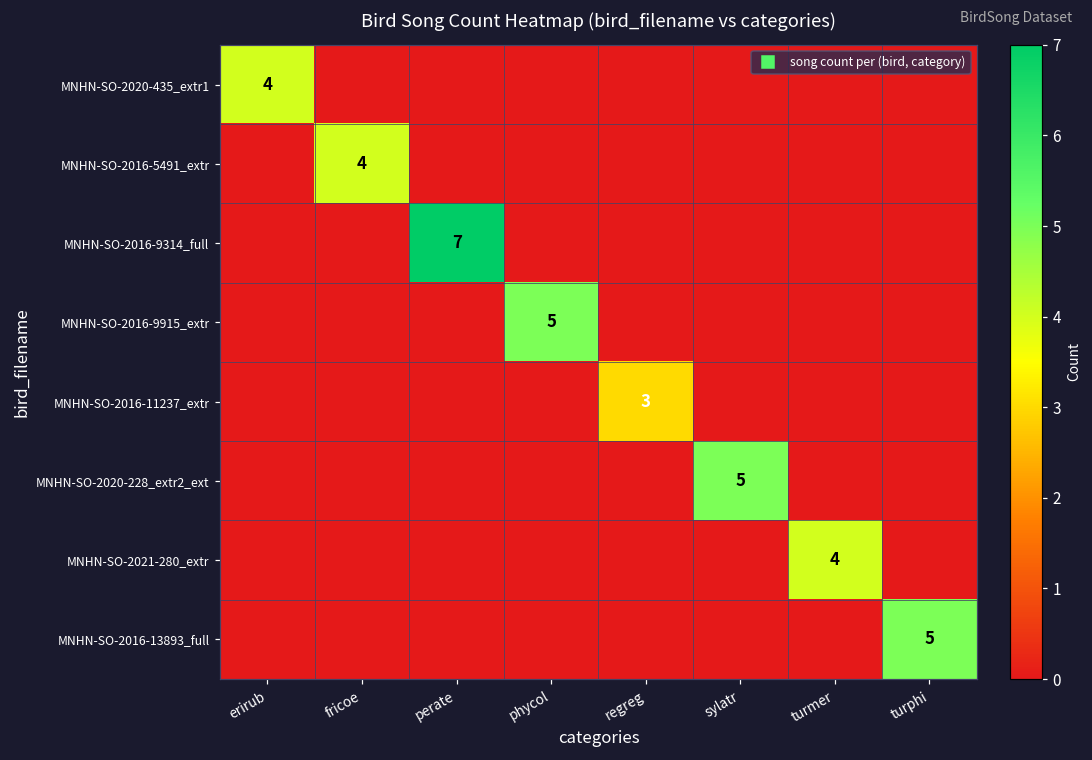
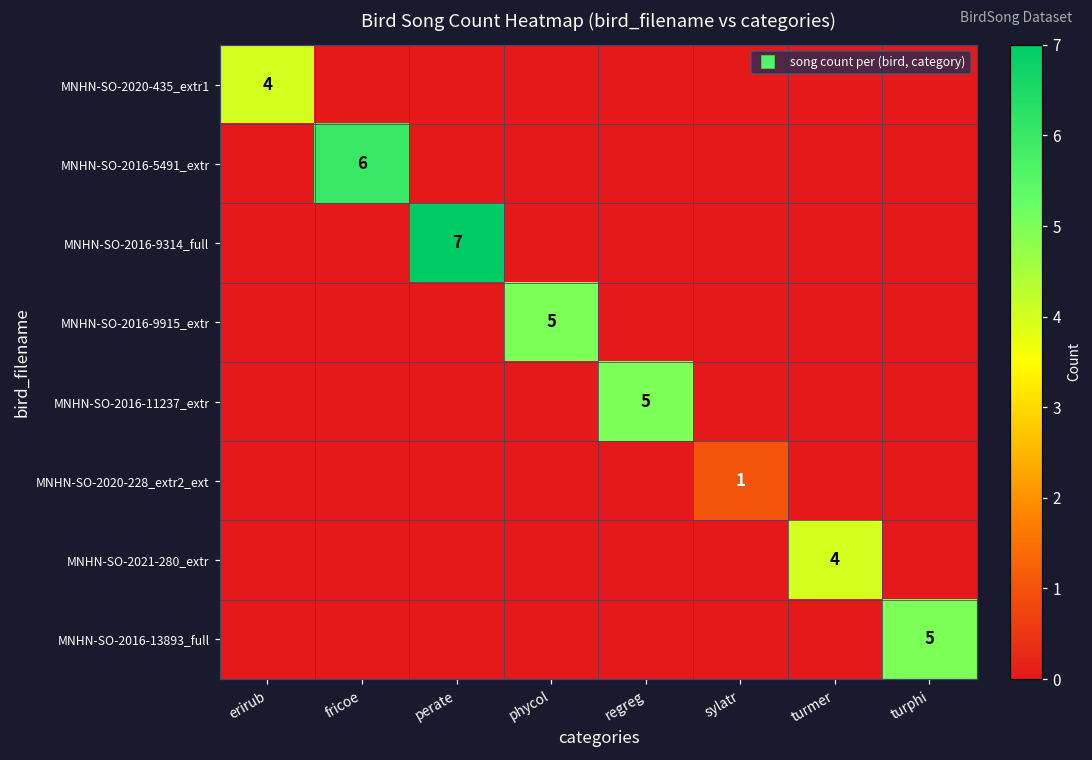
MNHN-SO-2016-5491_extr, fricoe: 4 -> 6
MNHN-SO-2016-11237_extr, regreg: 3 -> 5
MNHN-SO-2020-228_extr2_ext, sylatr: 5 -> 1
